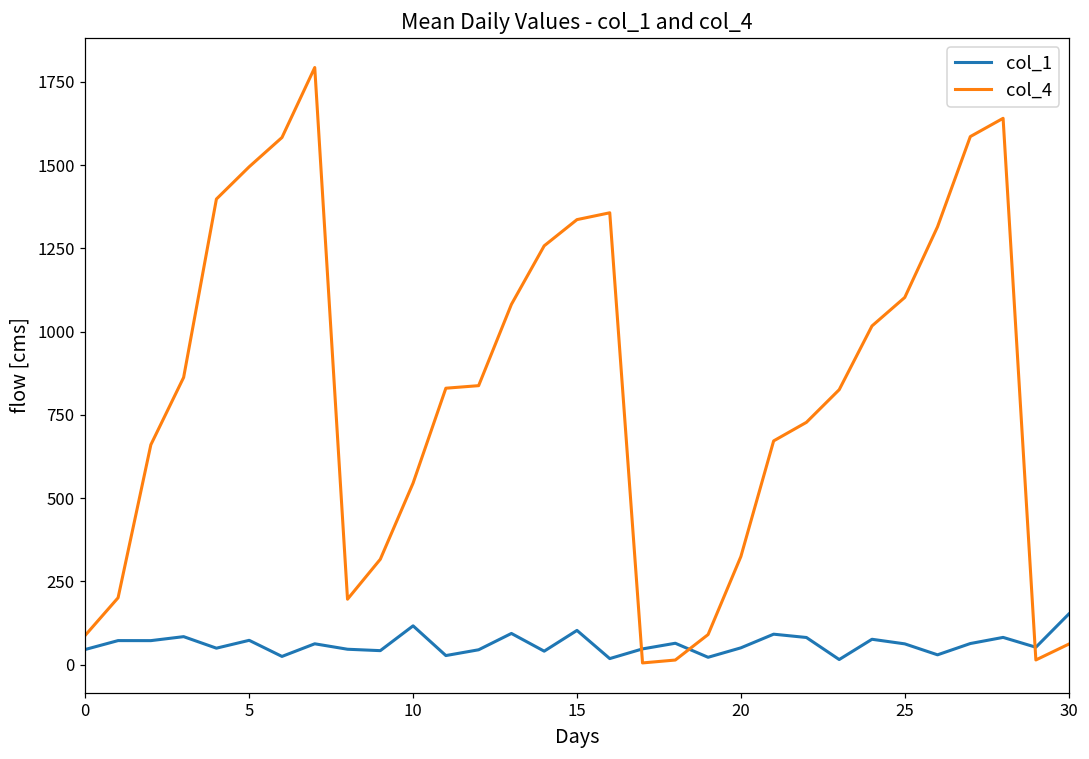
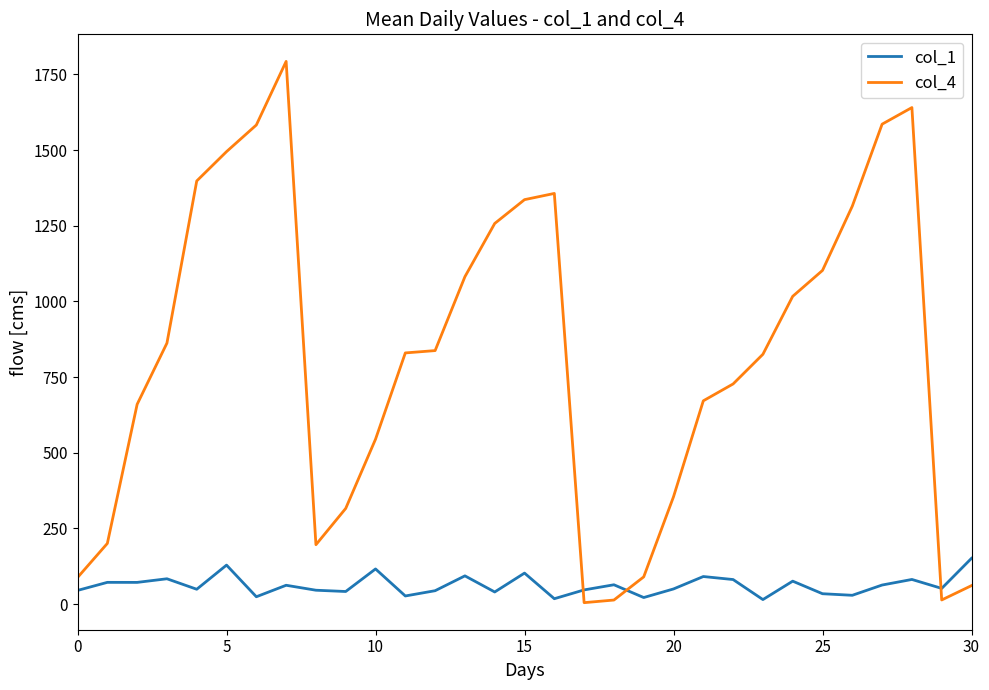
col_1, 5: 70 -> 130
col_4, 20: 320 -> 350
col_1, 25: 60 -> 30
